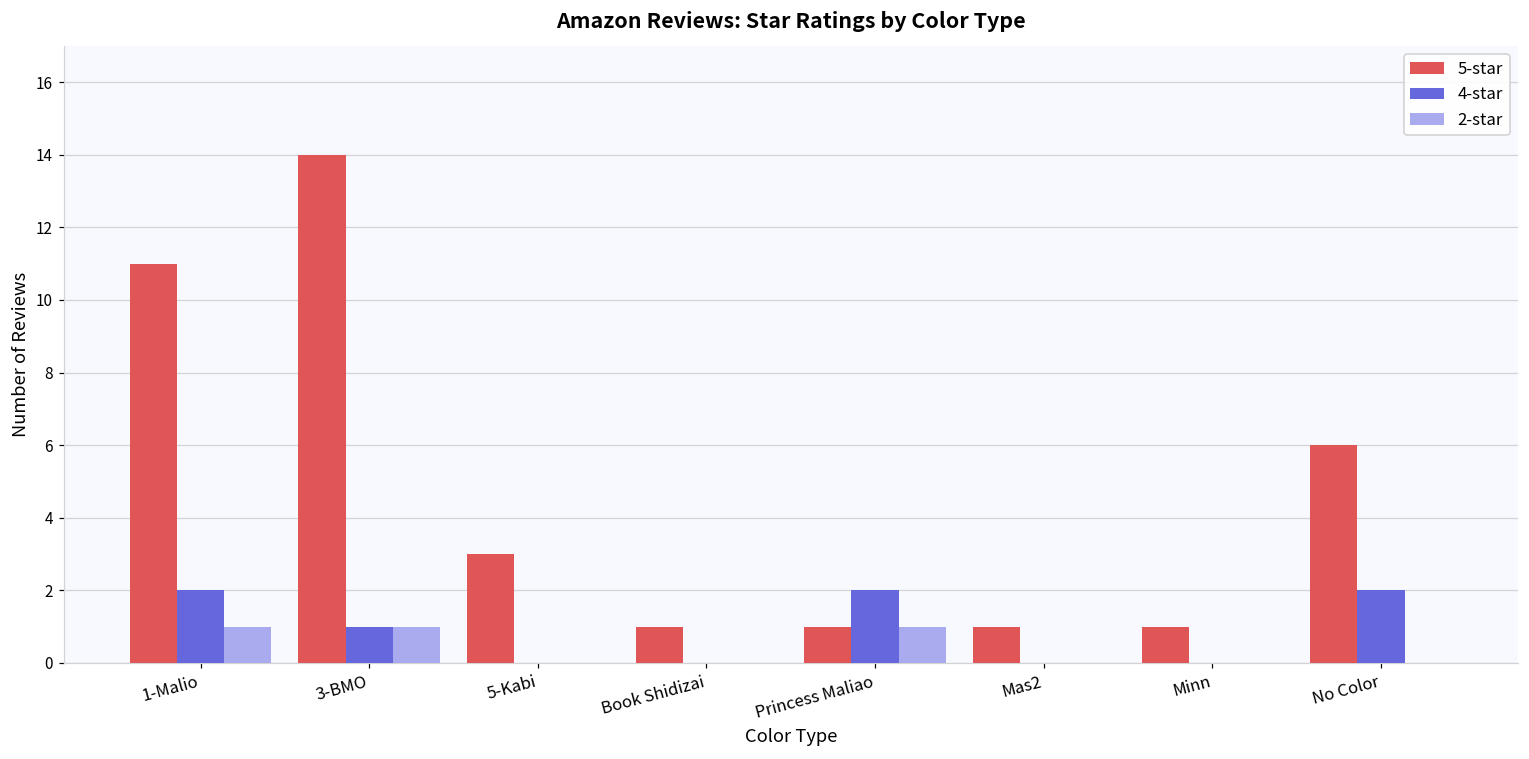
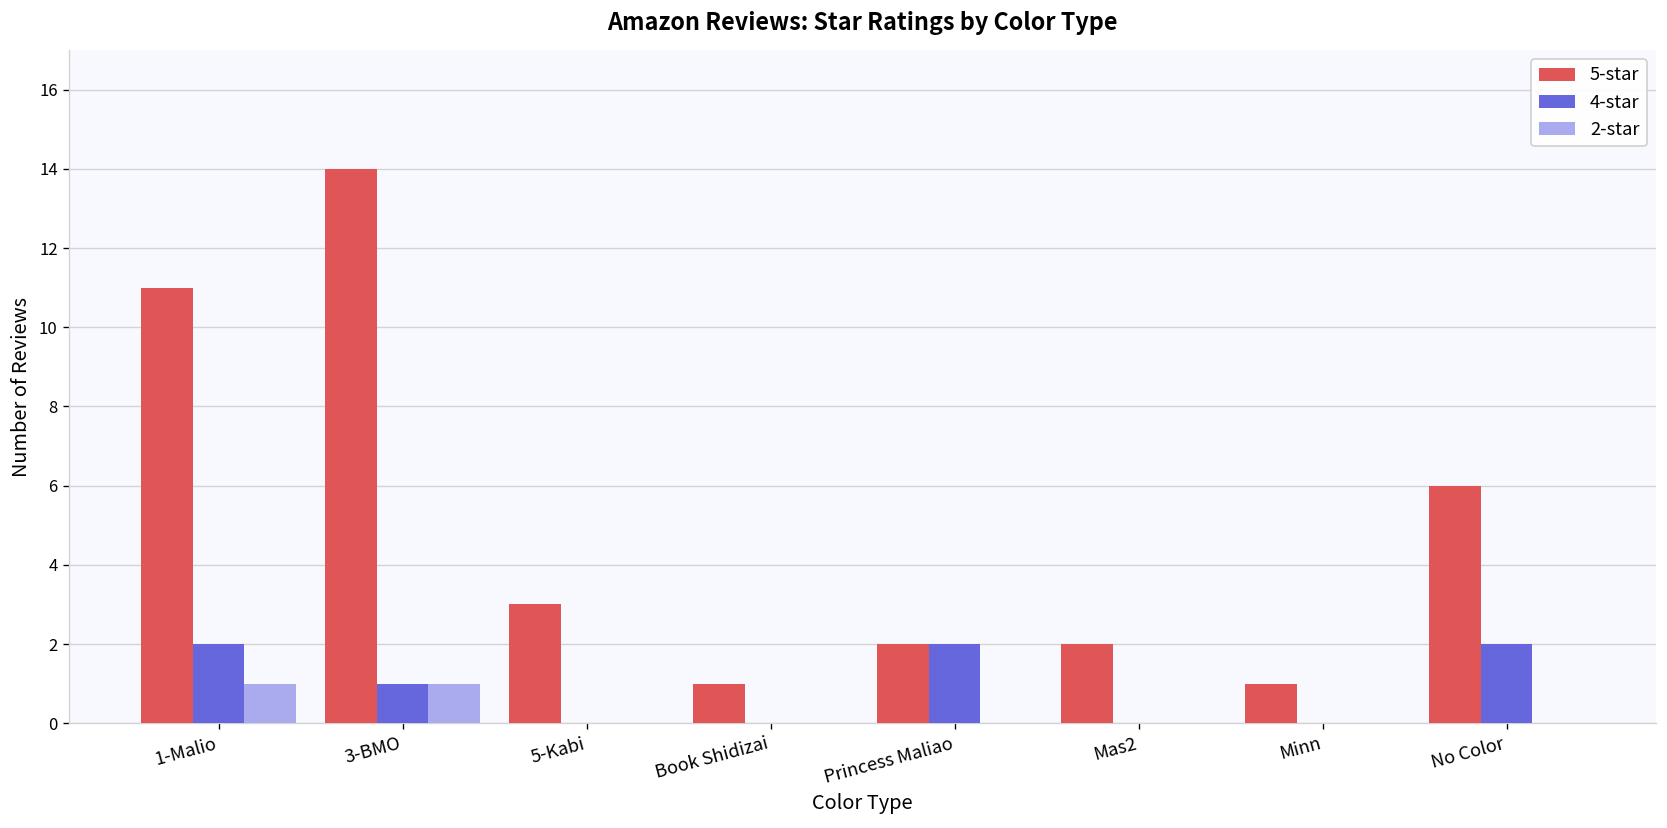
5-star, Princess Maliao: 1 -> 2
2-star, Princess Maliao: 1 -> 0
5-star, Mas2: 1 -> 2
